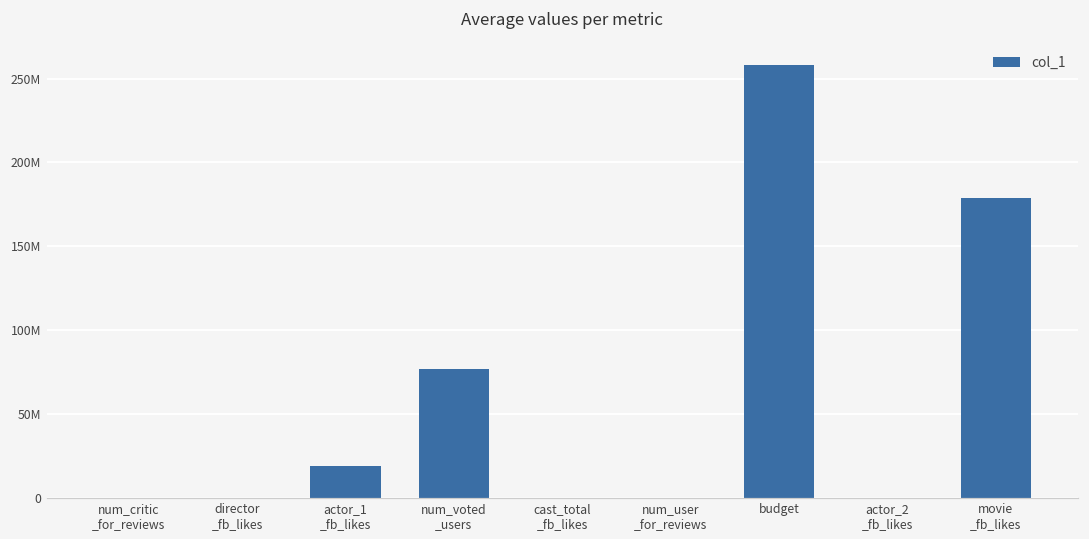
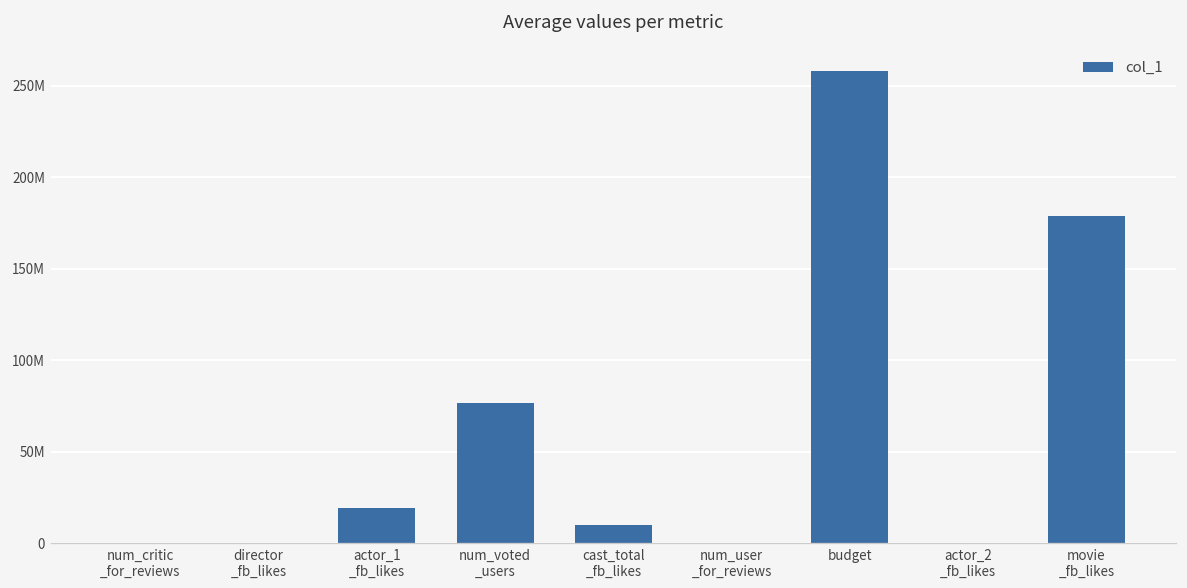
cast_total _fb_likes: 0 -> 10000000
